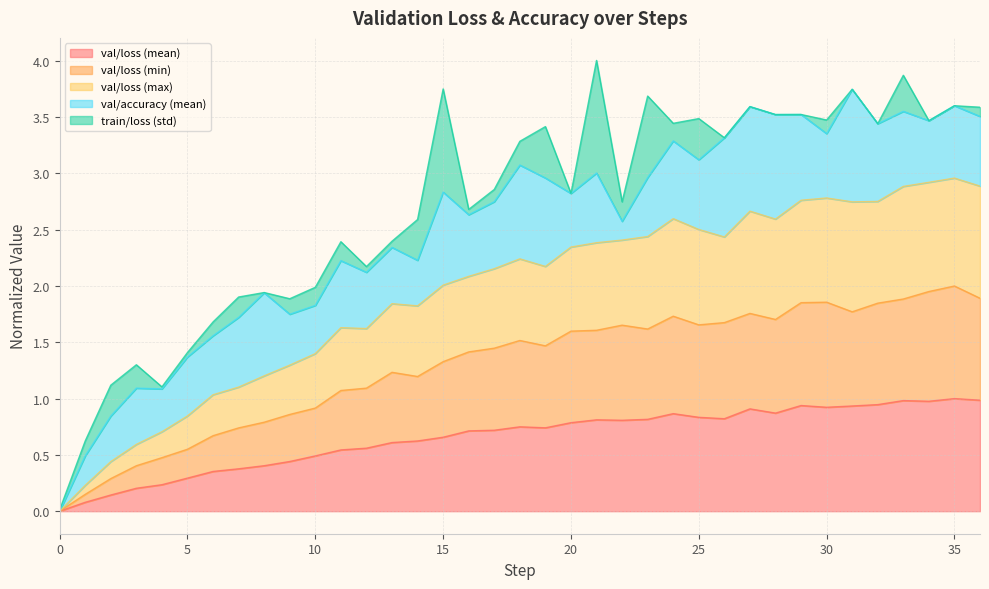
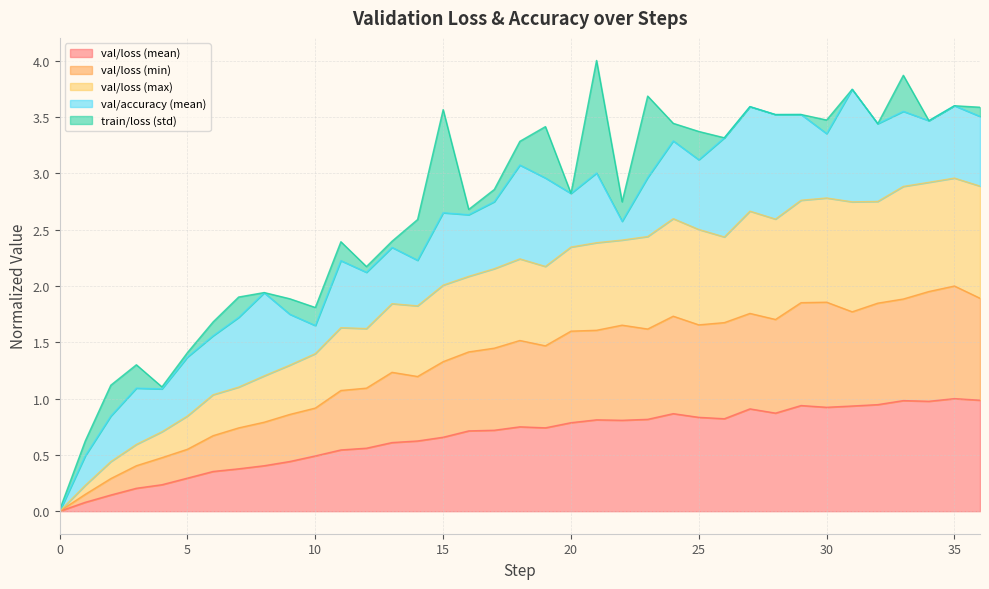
val/accuracy (mean), 10: 0.43 -> 0.25
val/accuracy (mean), 15: 0.83 -> 0.64
train/loss (std), 25: 0.37 -> 0.25
